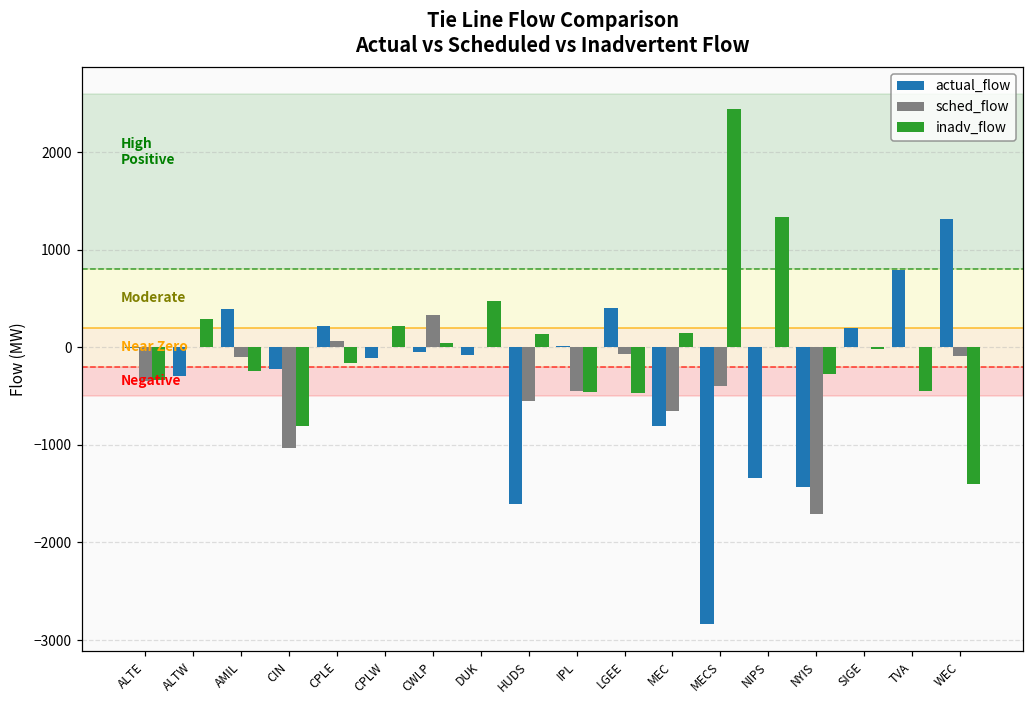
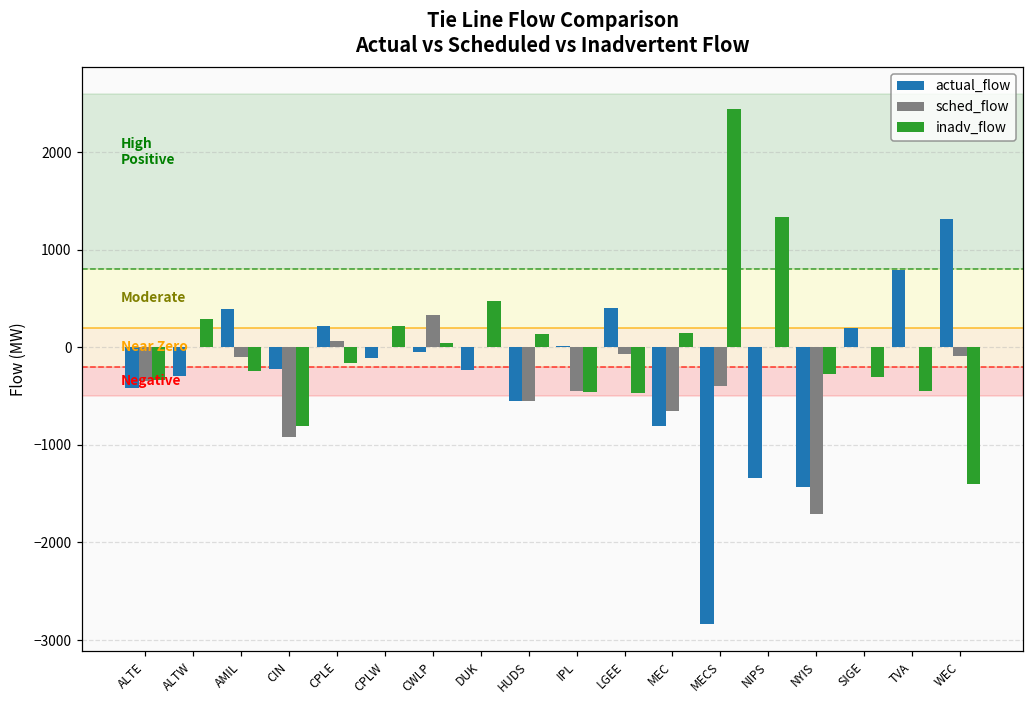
actual_flow, ALTE: 0 -> -400
sched_flow, CIN: -1000 -> -900
actual_flow, DUK: -100 -> -200
actual_flow, HUDS: -1600 -> -500
inadv_flow, SIGE: 0 -> -300
